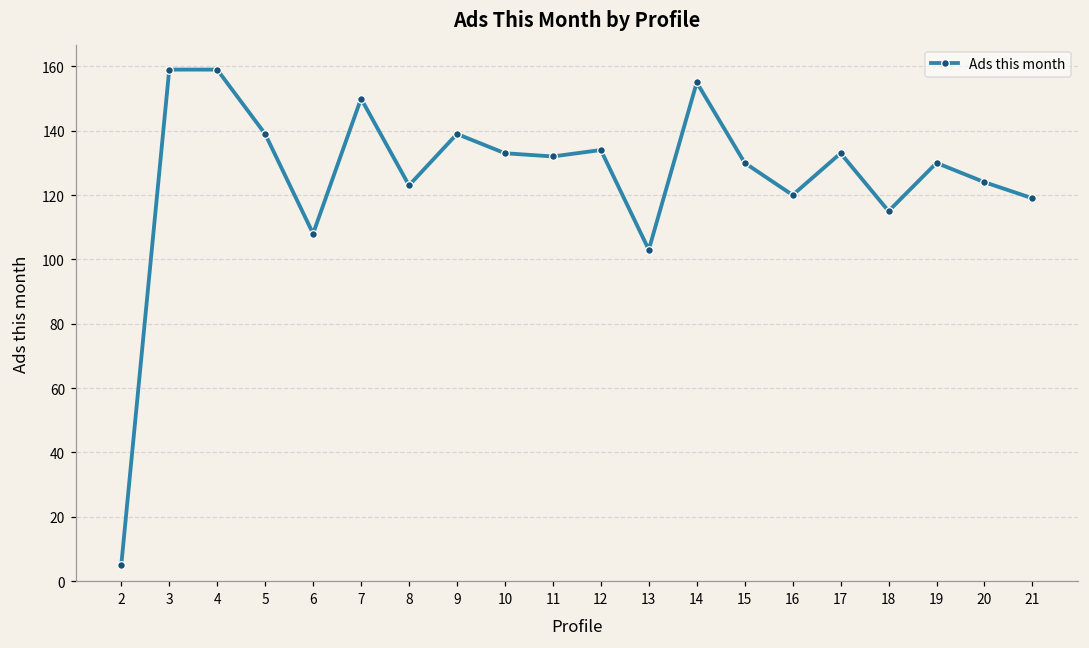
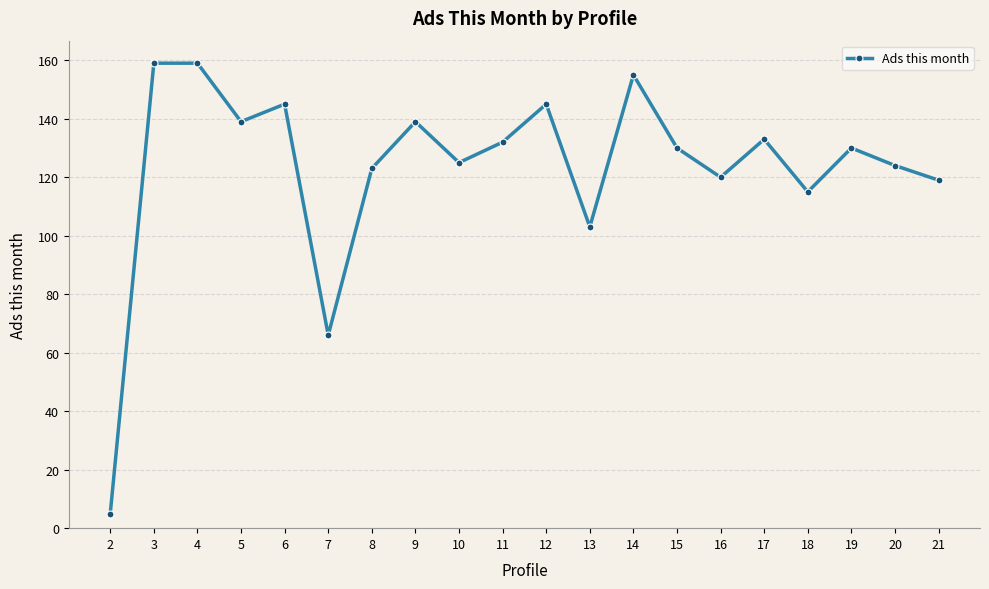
6: 108 -> 145
7: 150 -> 66
10: 133 -> 125
12: 134 -> 145
